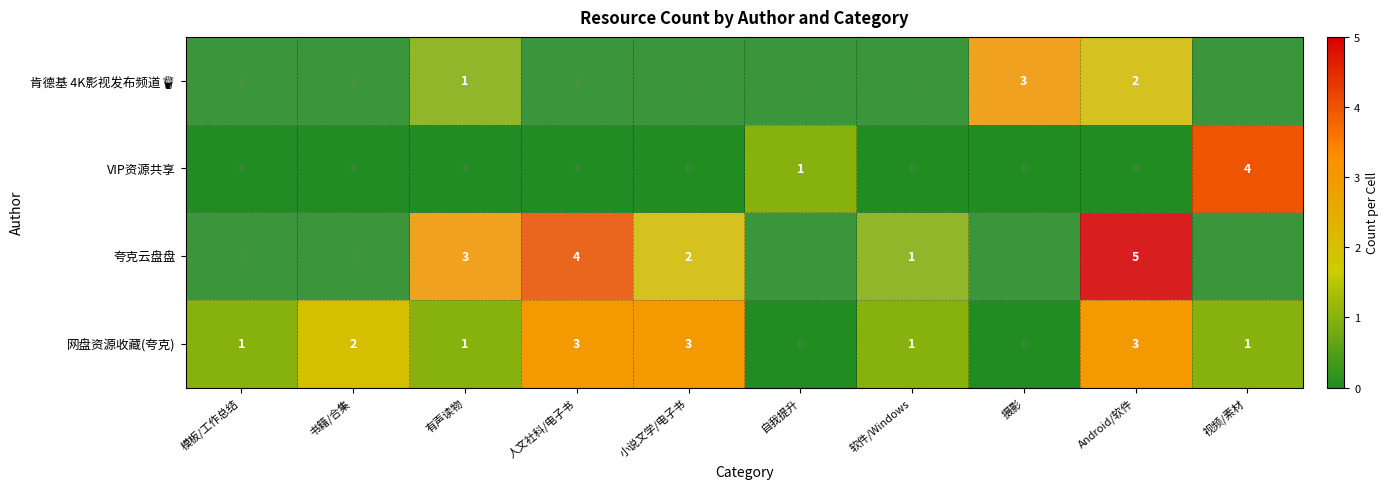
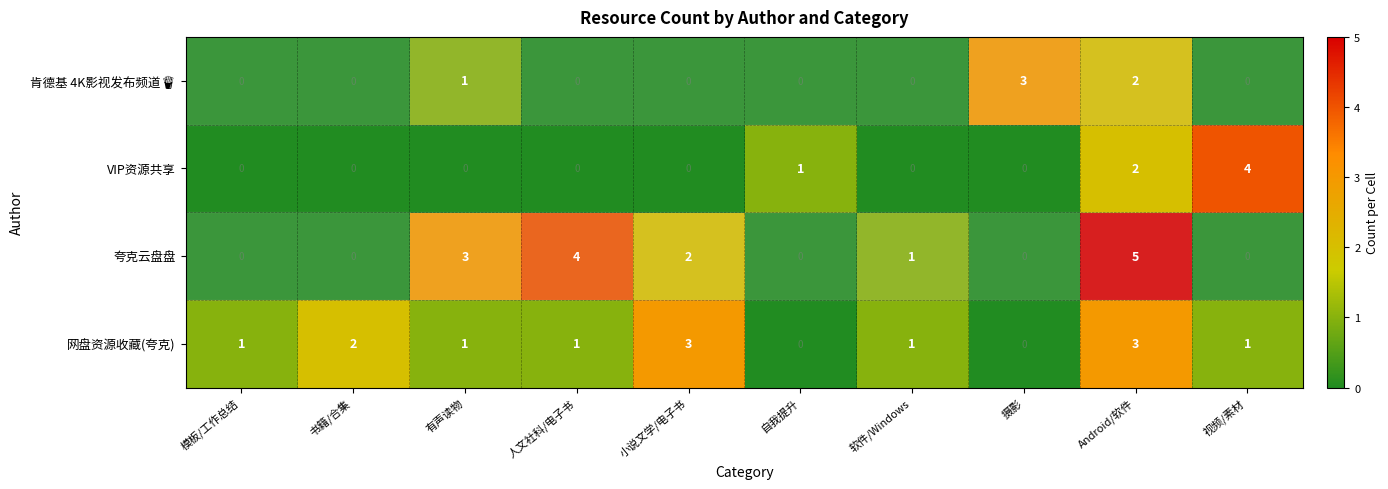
VIP资源共享, Android/软件: 0 -> 2
网盘资源收藏(夸克), 人文社科/电子书: 3 -> 1
